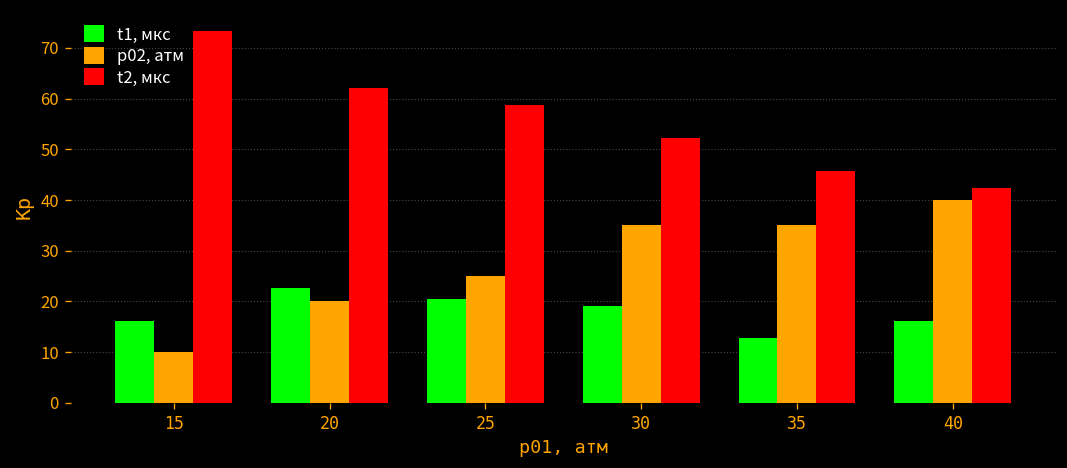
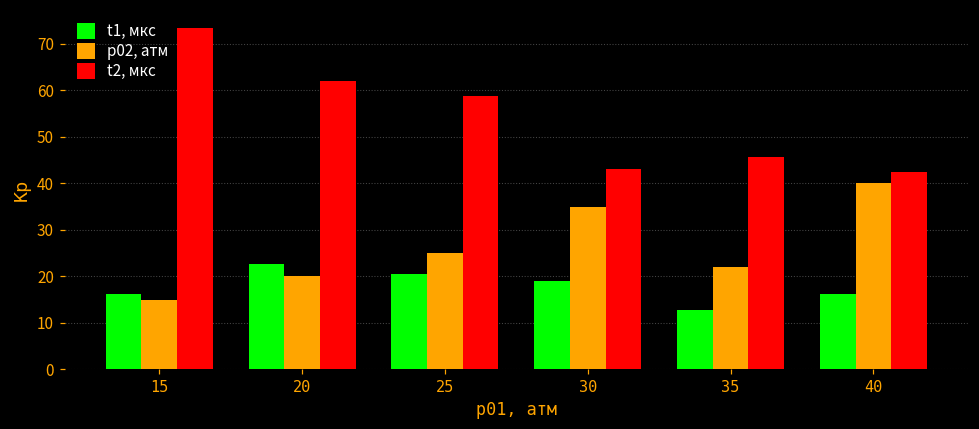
p02, атм, 15: 10 -> 15
t2, мкс, 30: 52 -> 43
p02, атм, 35: 35 -> 22
